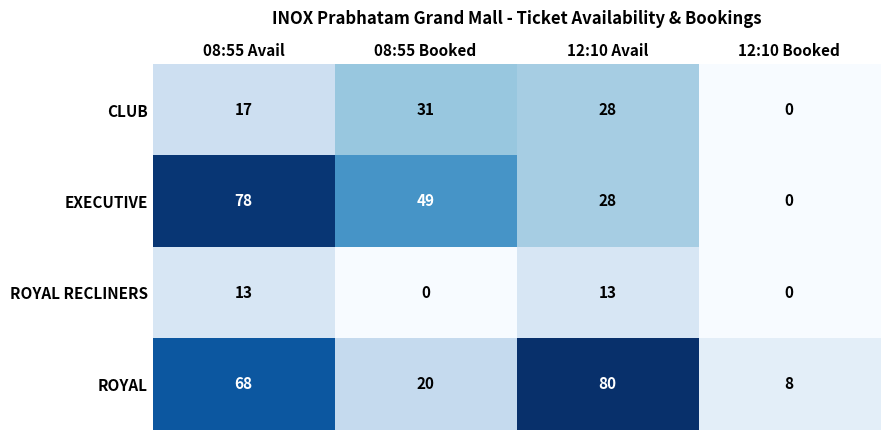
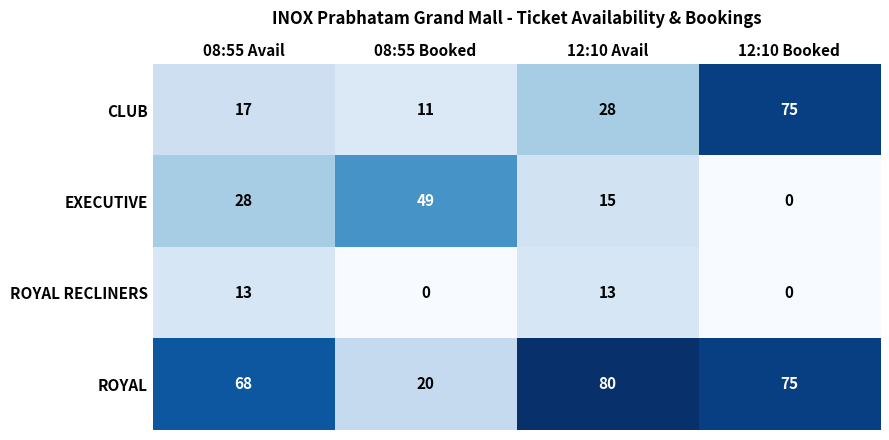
CLUB, 08:55 Booked: 31 -> 11
CLUB, 12:10 Booked: 0 -> 75
EXECUTIVE, 08:55 Avail: 78 -> 28
EXECUTIVE, 12:10 Avail: 28 -> 15
ROYAL, 12:10 Booked: 8 -> 75
